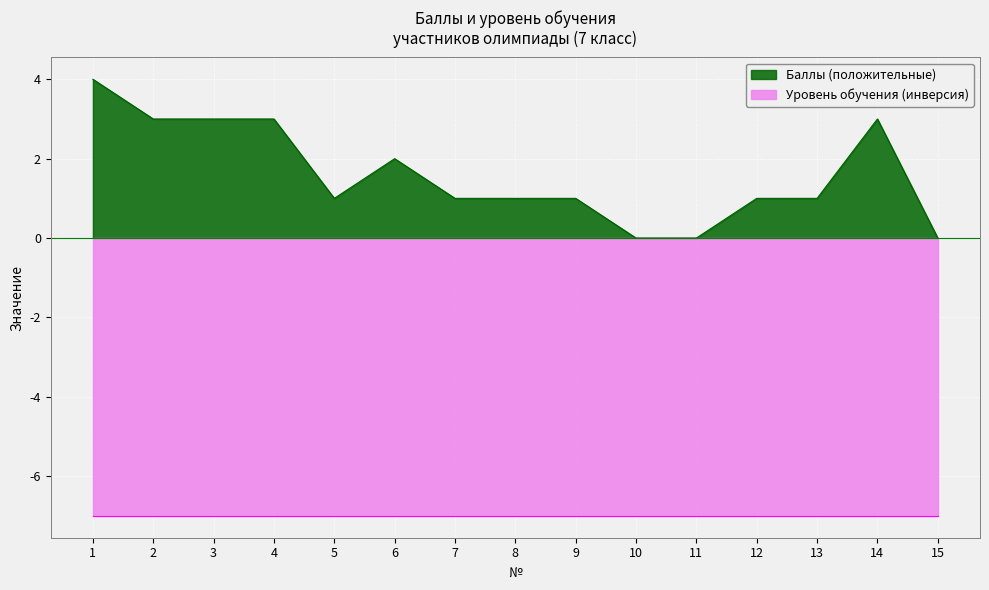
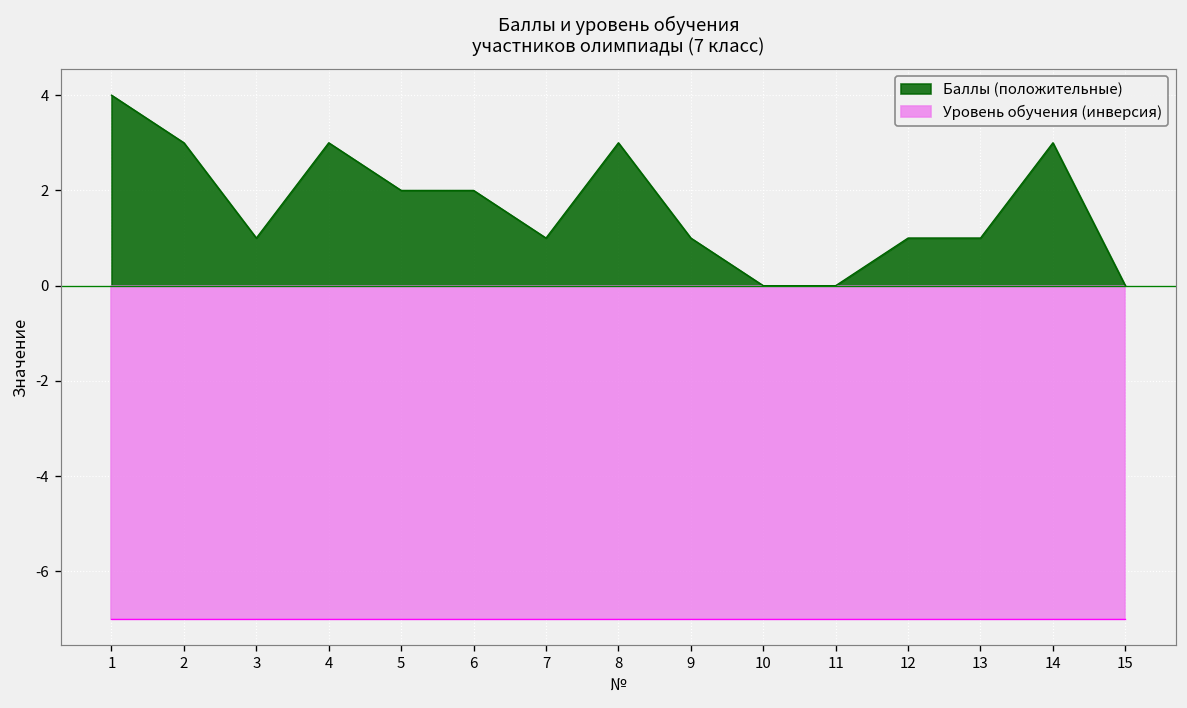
Баллы (положительные), 3: 3 -> 1
Баллы (положительные), 5: 1 -> 2
Баллы (положительные), 8: 1 -> 3
